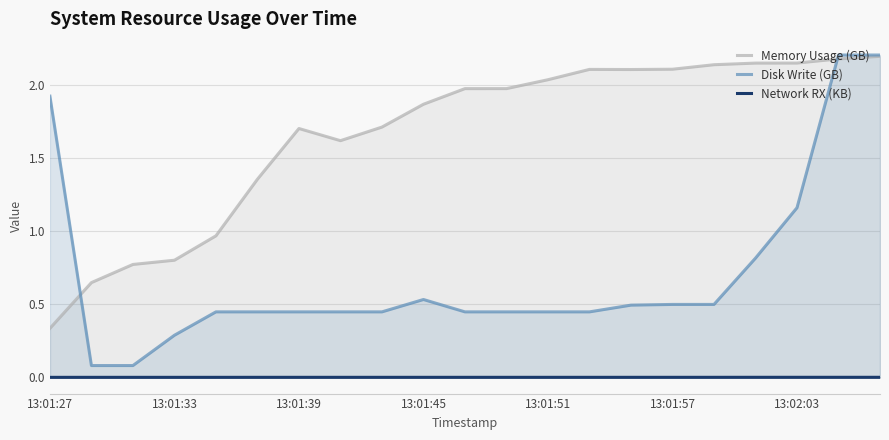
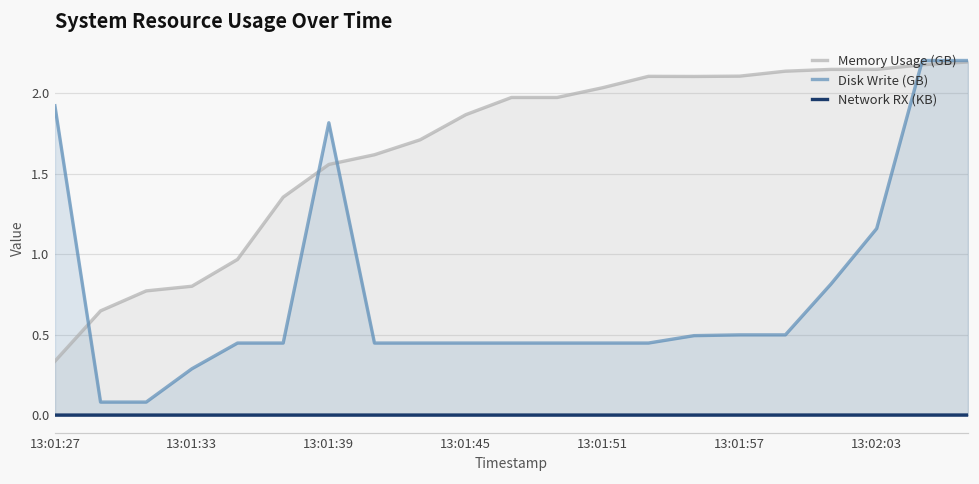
Memory Usage (GB), 13:01:39: 1.70 -> 1.56
Disk Write (GB), 13:01:39: 0.45 -> 1.82
Disk Write (GB), 13:01:45: 0.53 -> 0.45
